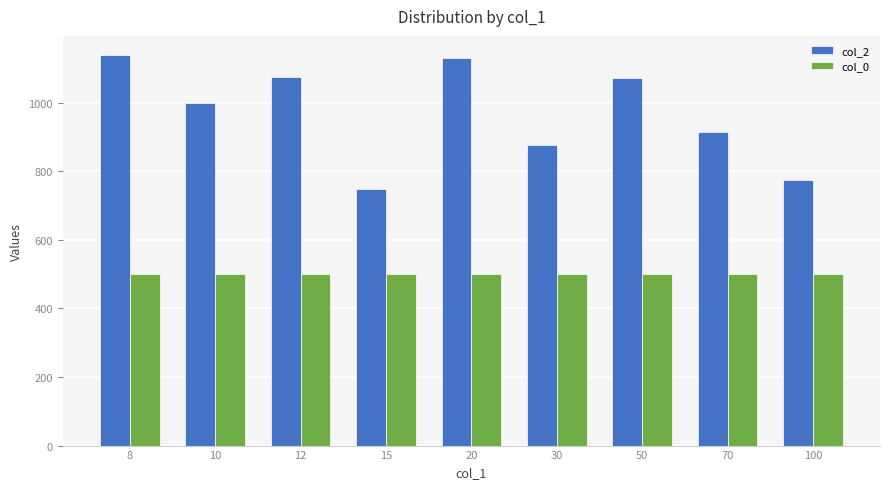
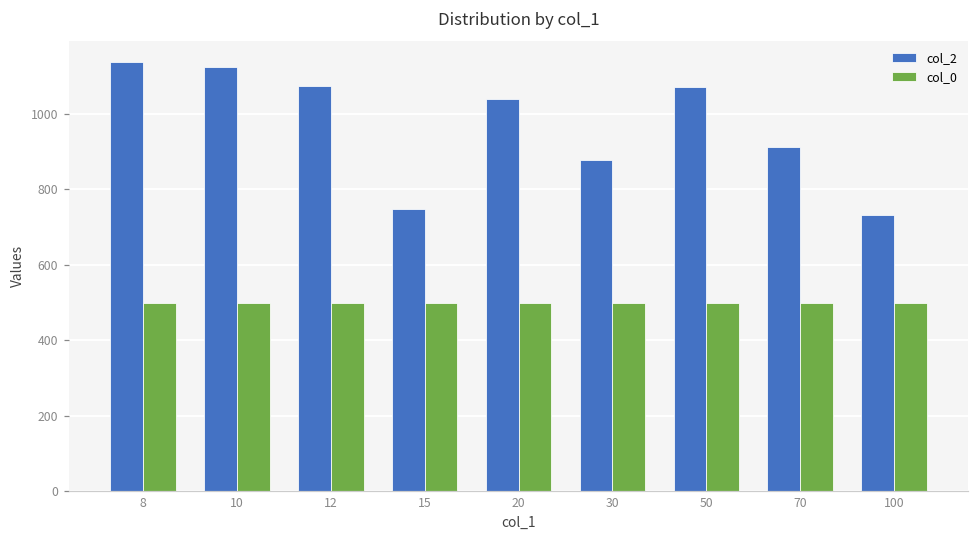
col_2, 10: 1000 -> 1130
col_2, 20: 1130 -> 1040
col_2, 100: 780 -> 730
